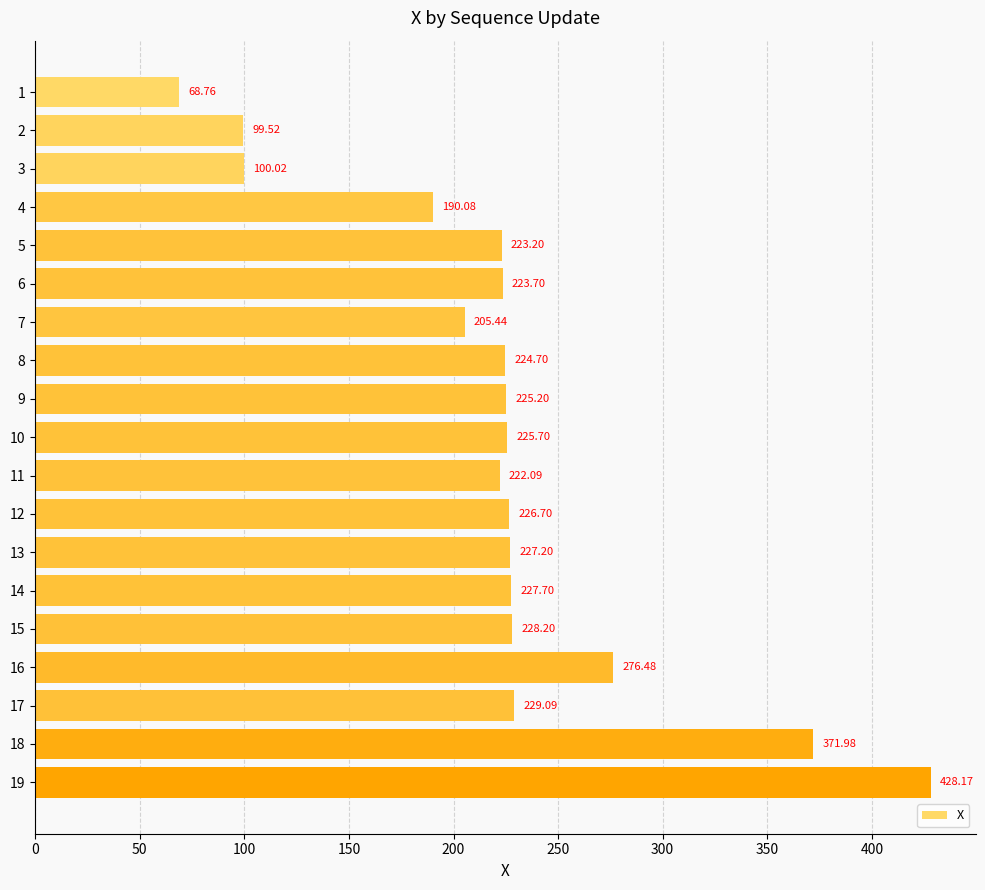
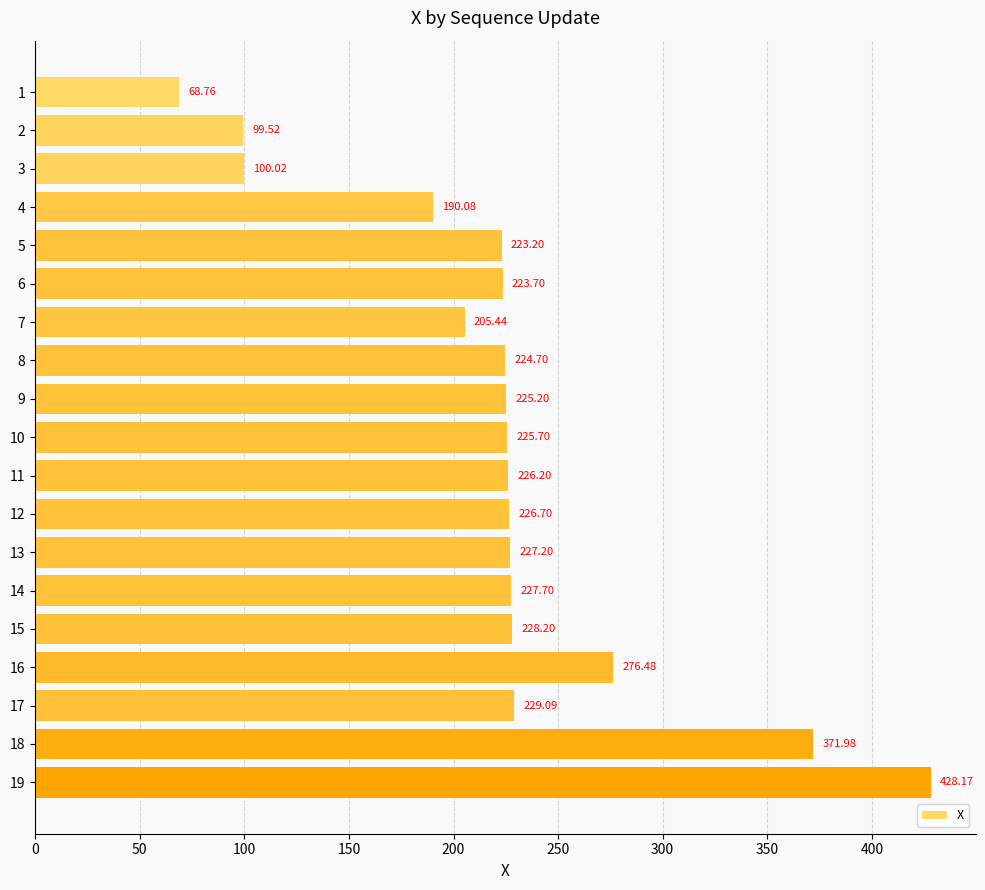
11: 222.09 -> 226.20
